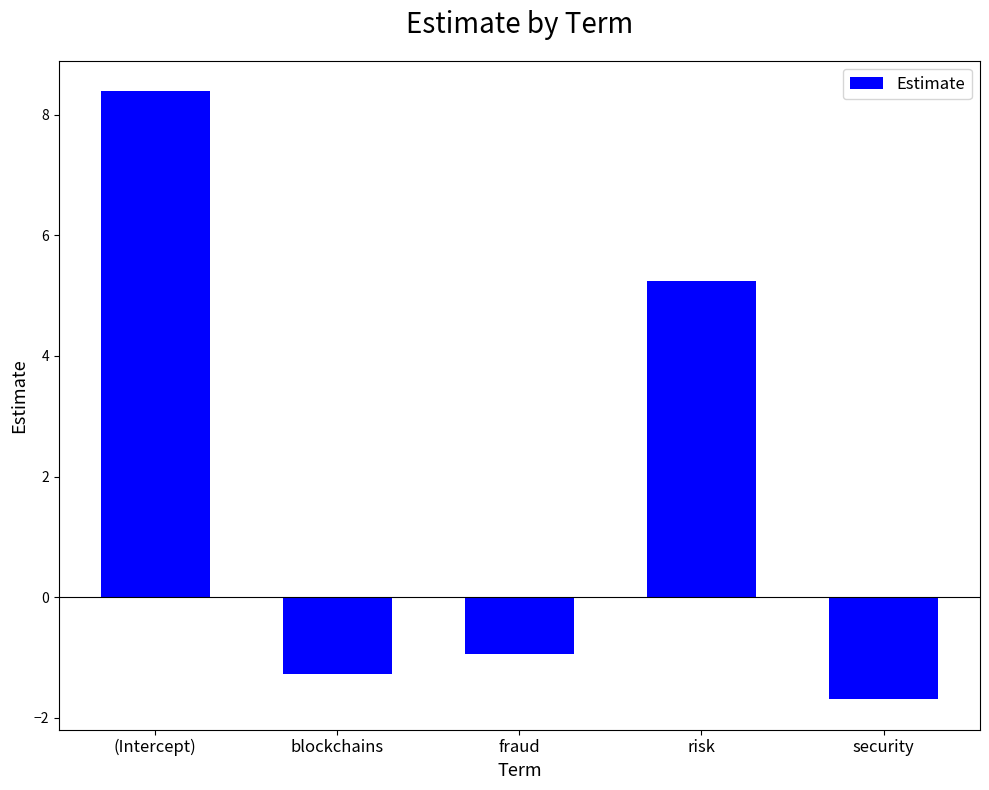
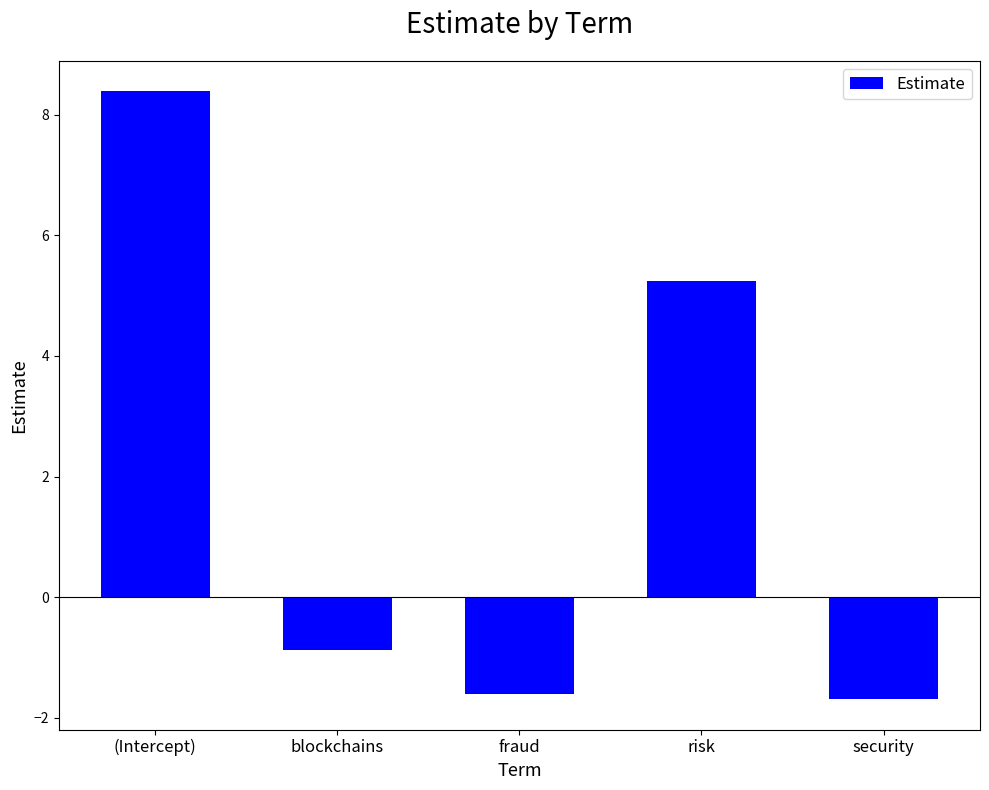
blockchains: -1.3 -> -0.9
fraud: -0.9 -> -1.6
